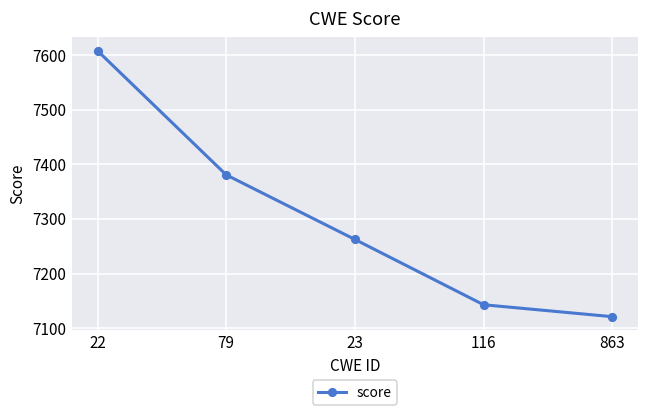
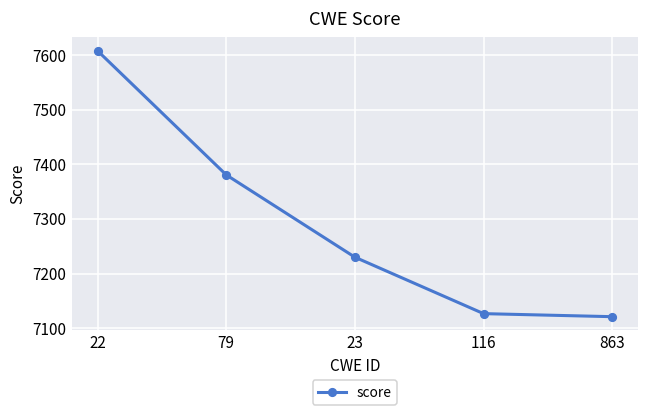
23: 7260 -> 7230
116: 7140 -> 7130
